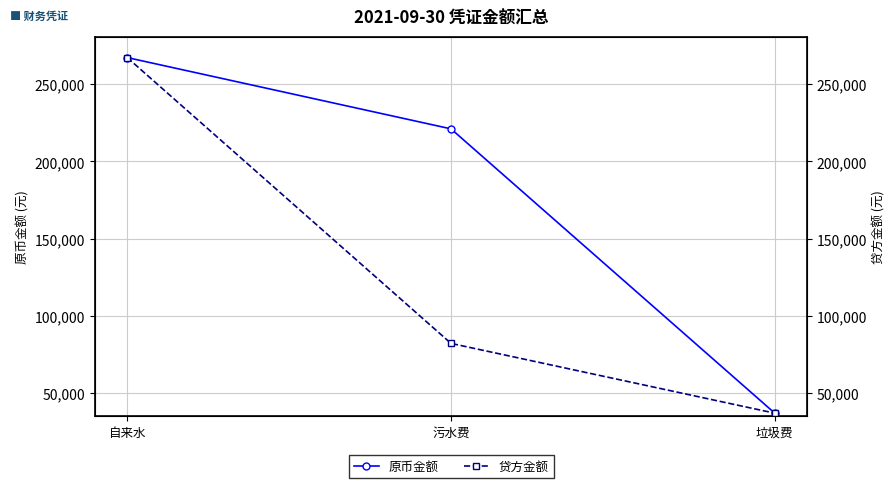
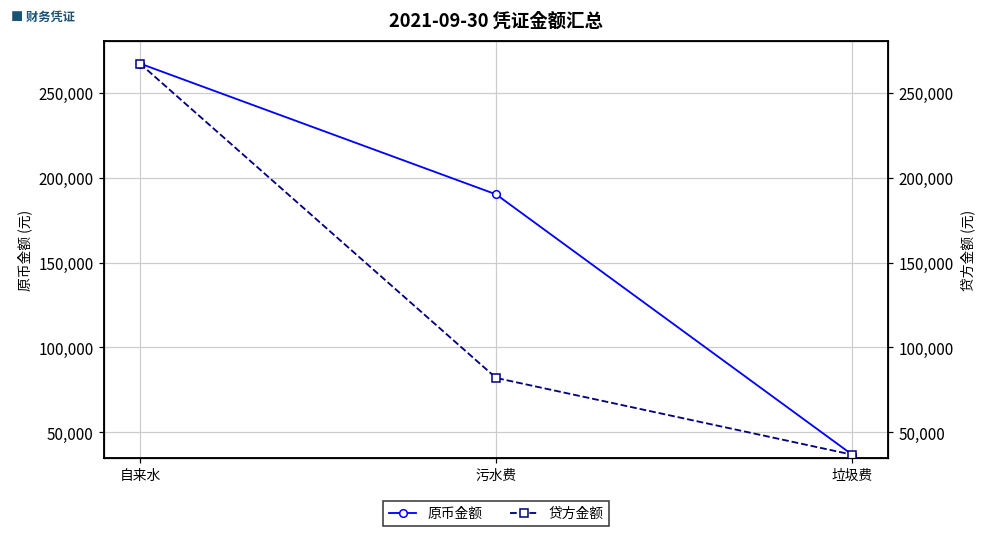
原币金额, 污水费: 221,000 -> 190,000
